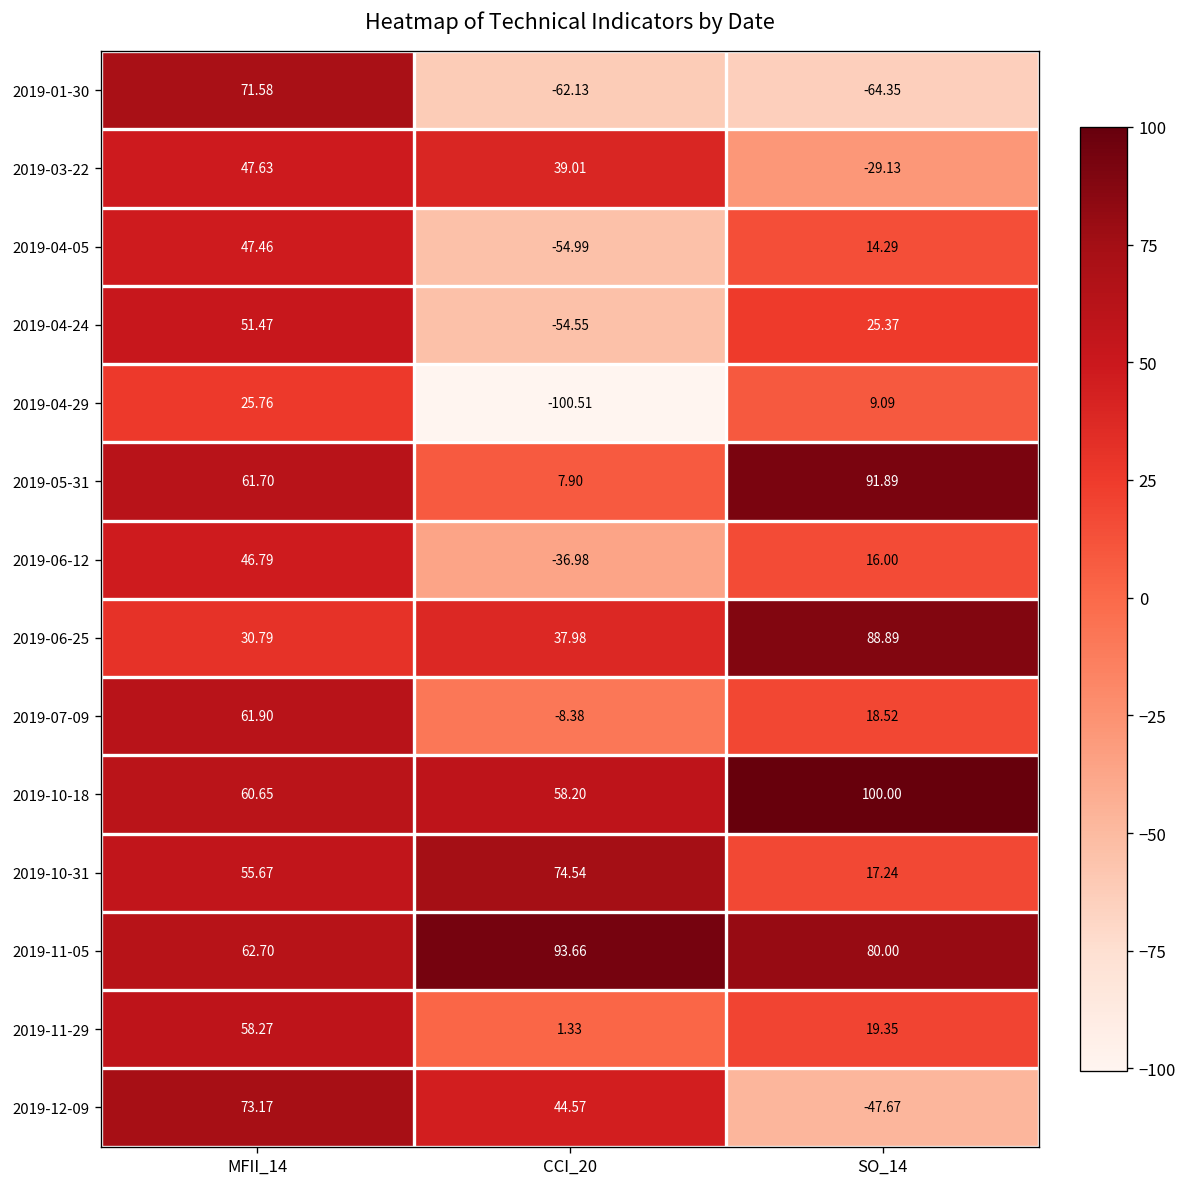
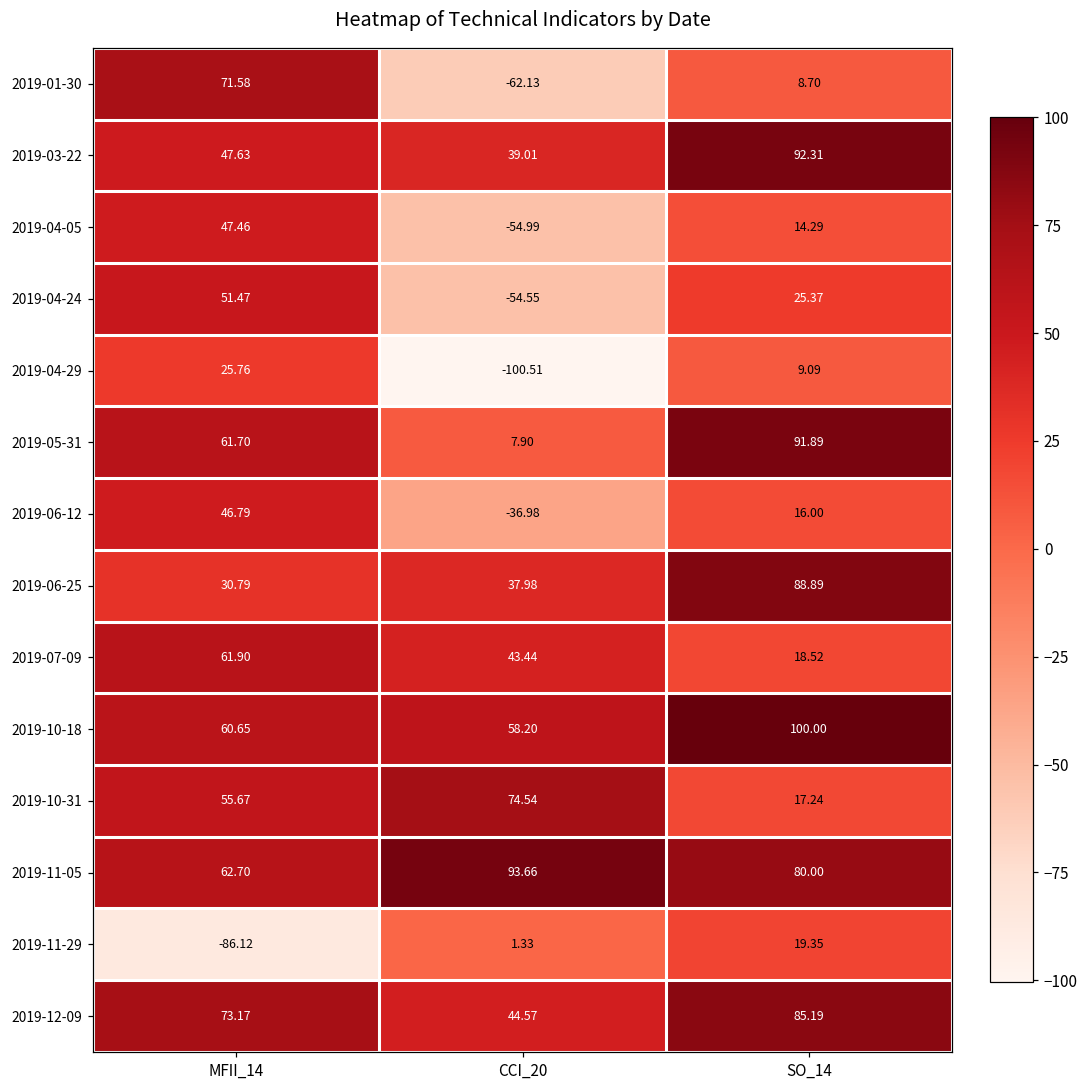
2019-01-30, SO_14: -64.35 -> 8.70
2019-03-22, SO_14: -29.13 -> 92.31
2019-07-09, CCI_20: -8.38 -> 43.44
2019-11-29, MFII_14: 58.27 -> -86.12
2019-12-09, SO_14: -47.67 -> 85.19
